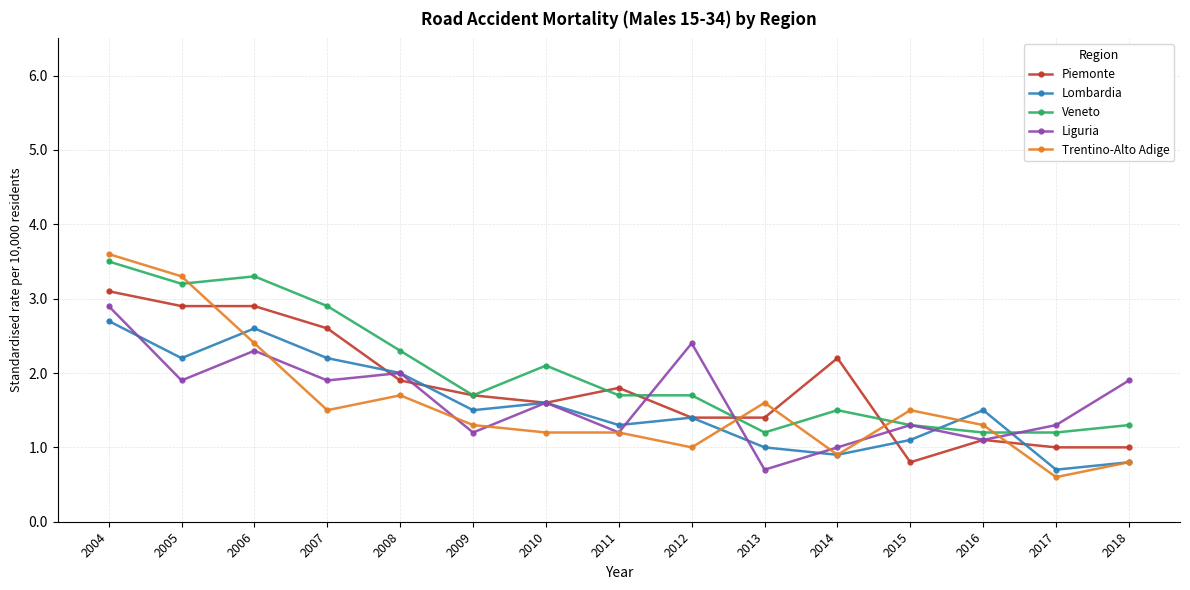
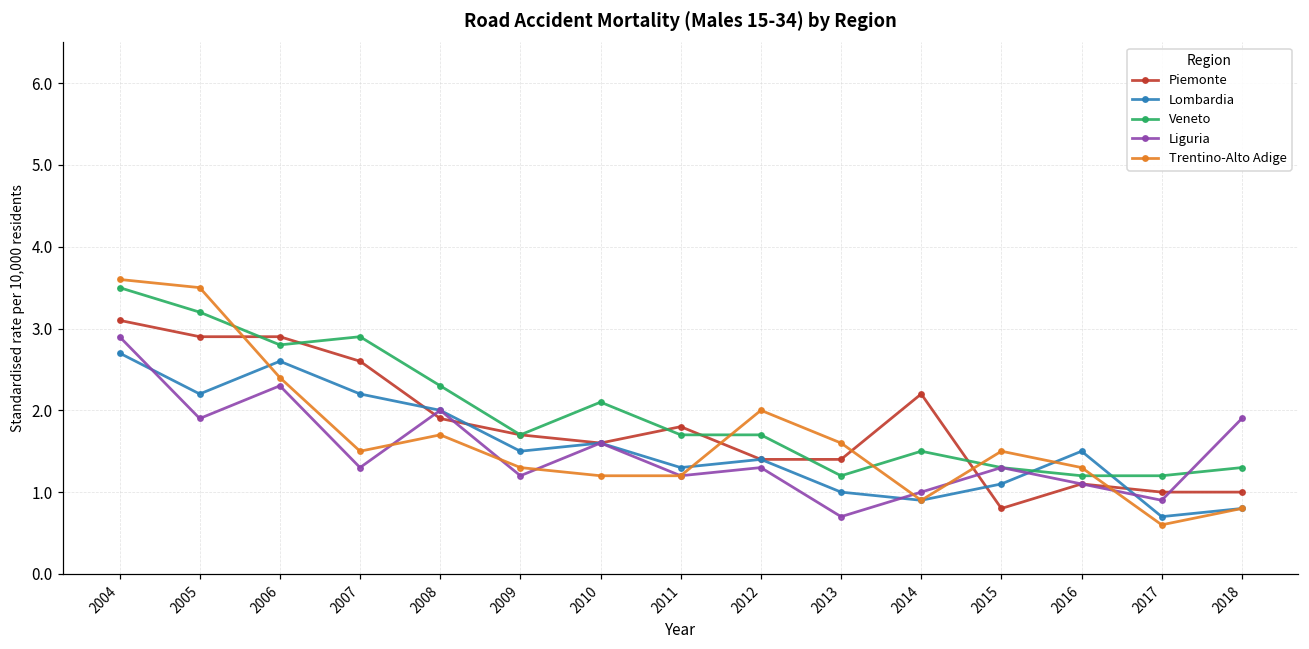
Trentino-Alto Adige, 2005: 3.3 -> 3.5
Veneto, 2006: 3.3 -> 2.8
Liguria, 2007: 1.9 -> 1.3
Liguria, 2012: 2.4 -> 1.3
Trentino-Alto Adige, 2012: 1 -> 2
Liguria, 2017: 1.3 -> 0.9
